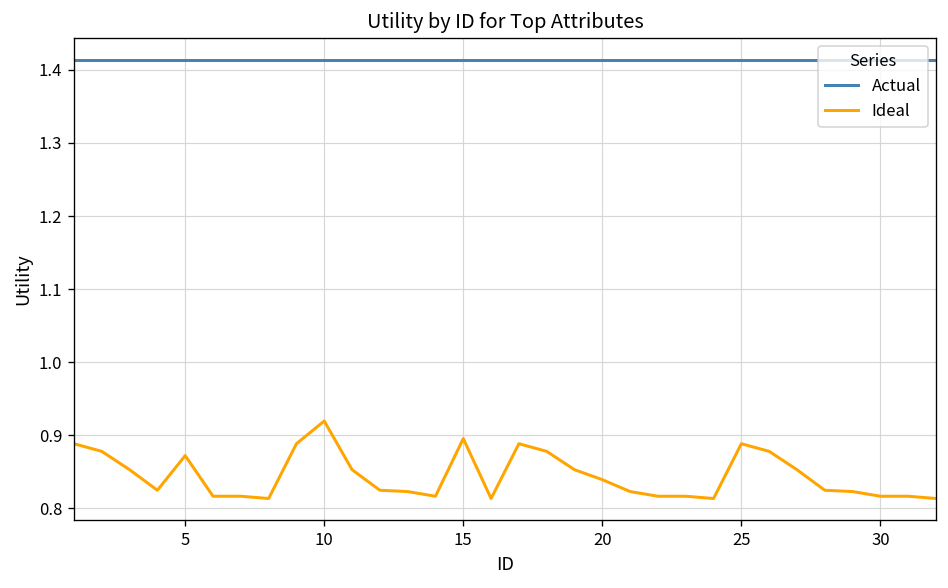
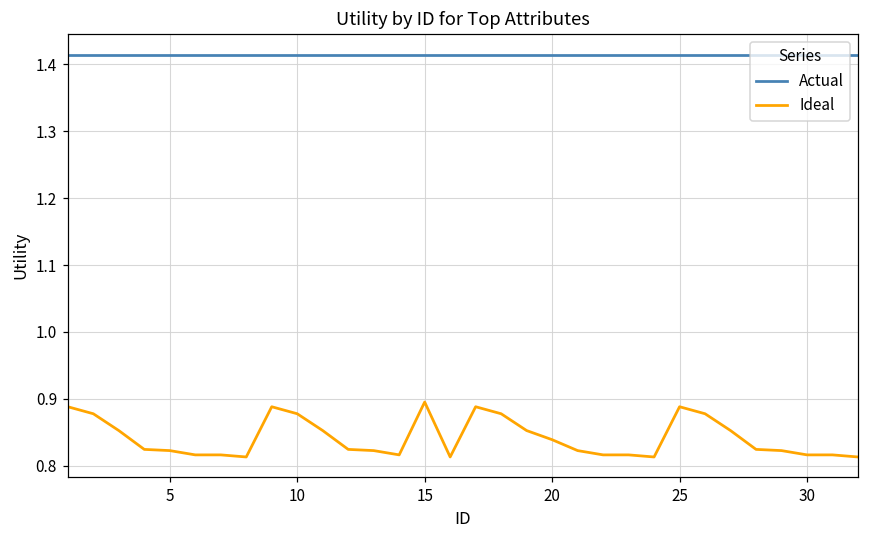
Ideal, 5: 0.87 -> 0.82
Ideal, 10: 0.92 -> 0.88
